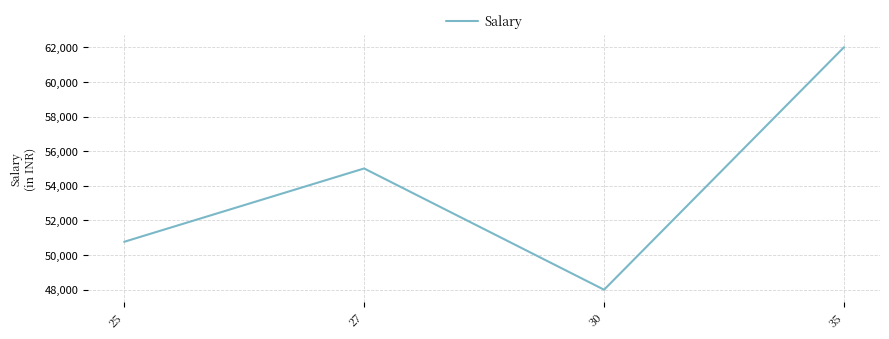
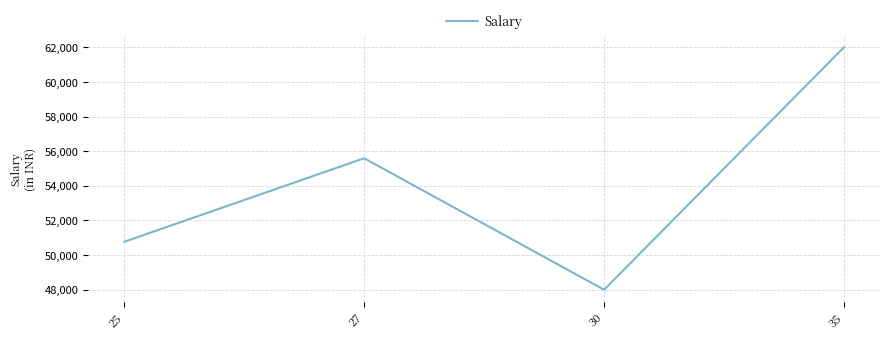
27: 55,000 -> 55,600
